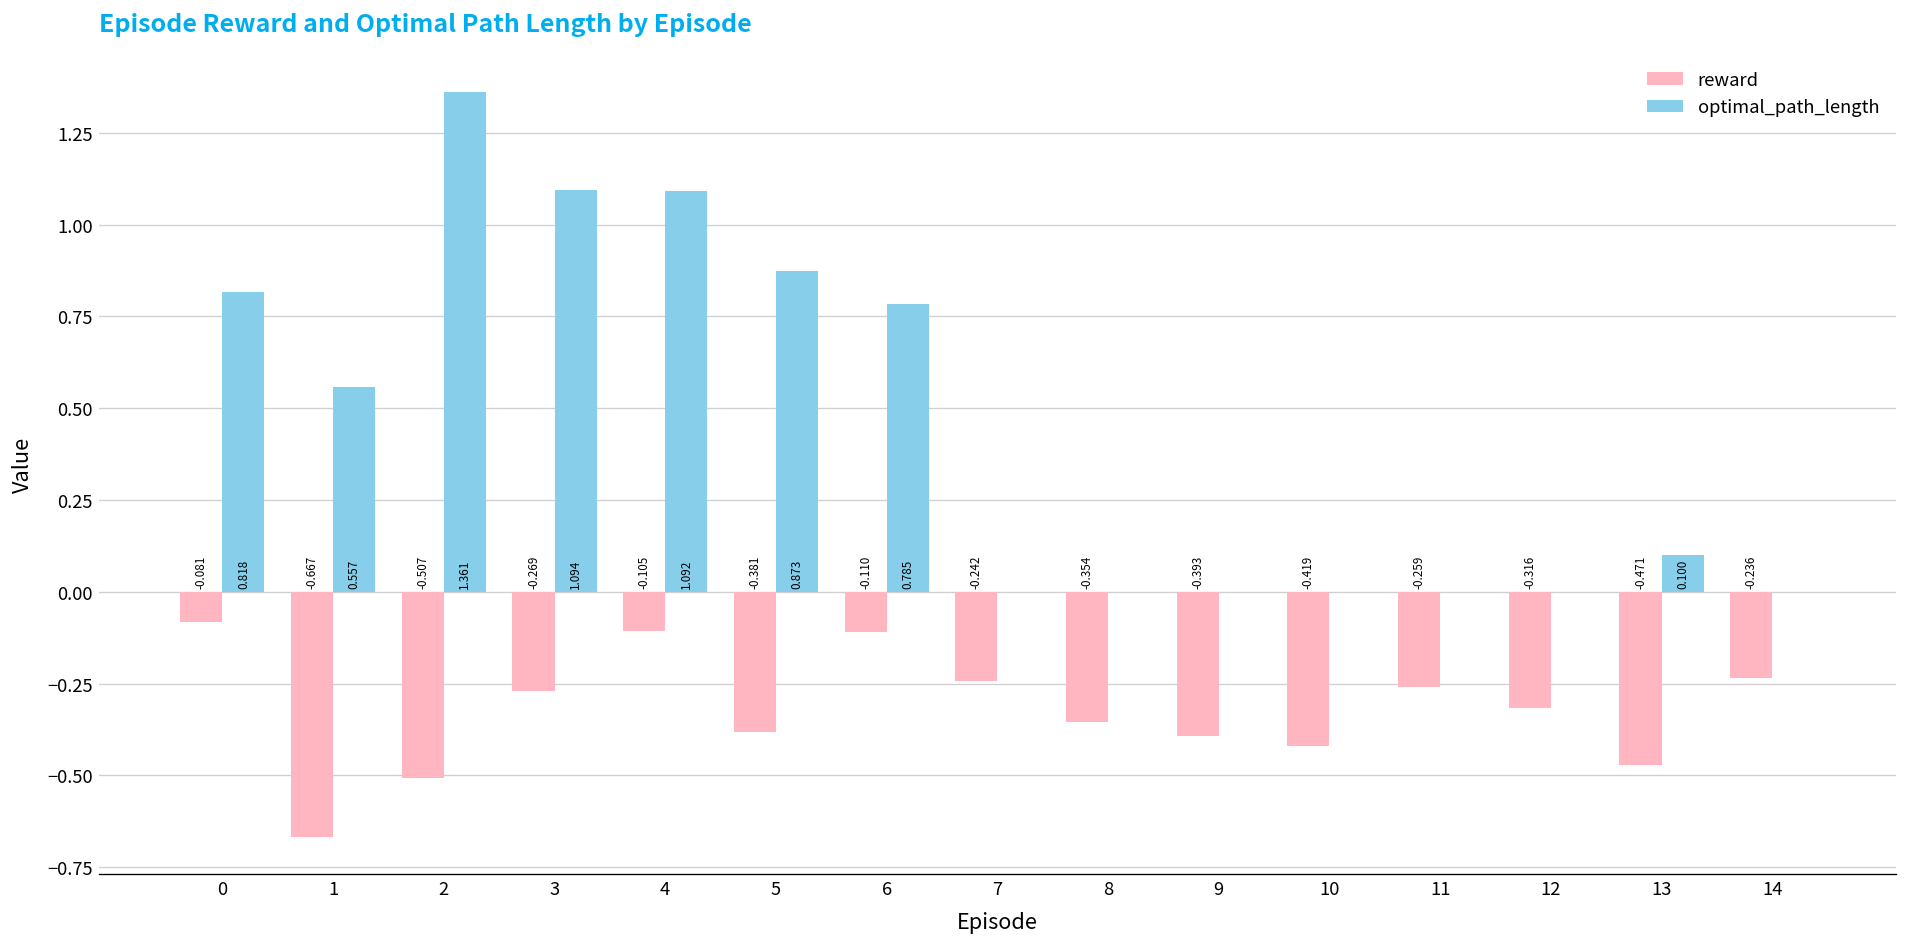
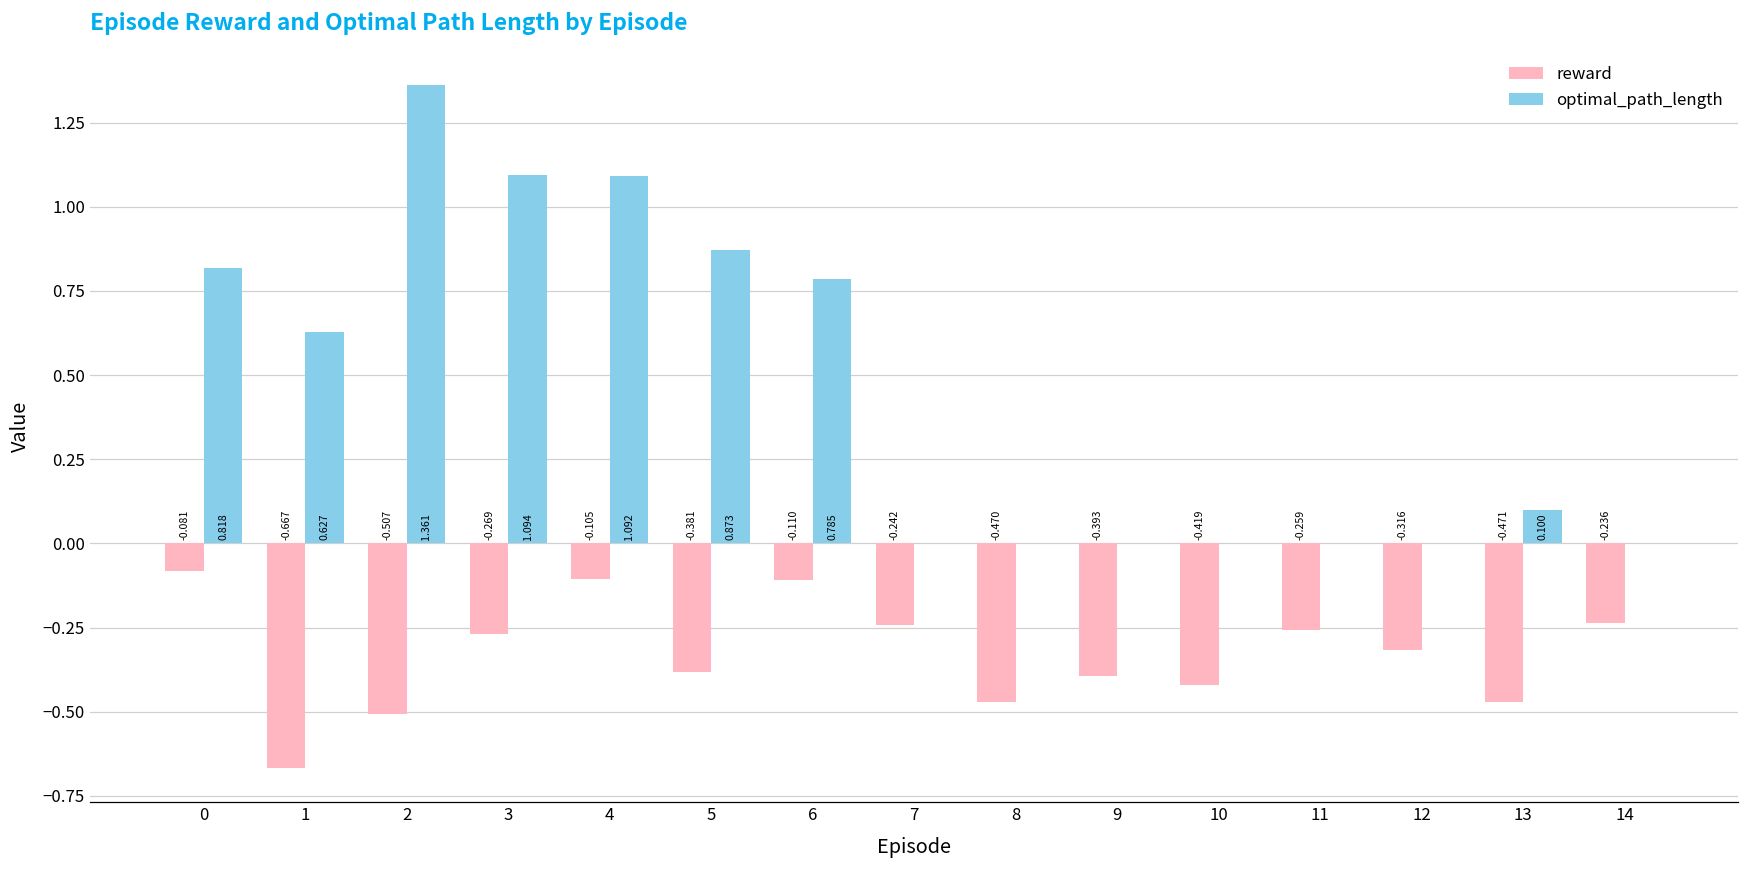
optimal_path_length, 1: 0.557 -> 0.627
reward, 8: -0.354 -> -0.470
